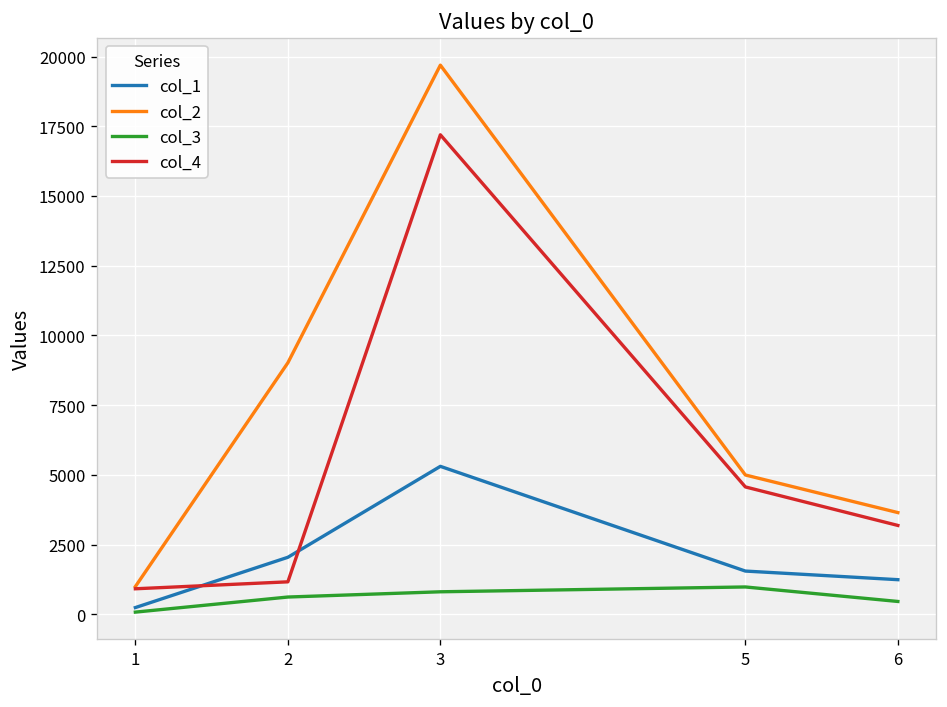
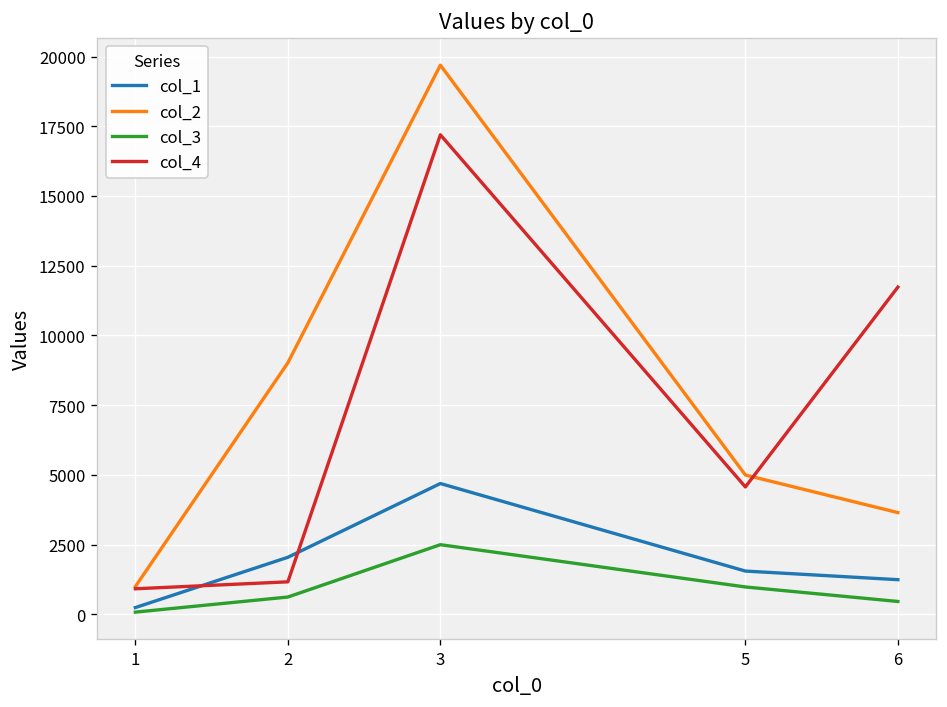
col_1, 3: 5300 -> 4700
col_3, 3: 800 -> 2500
col_4, 6: 3200 -> 11700
